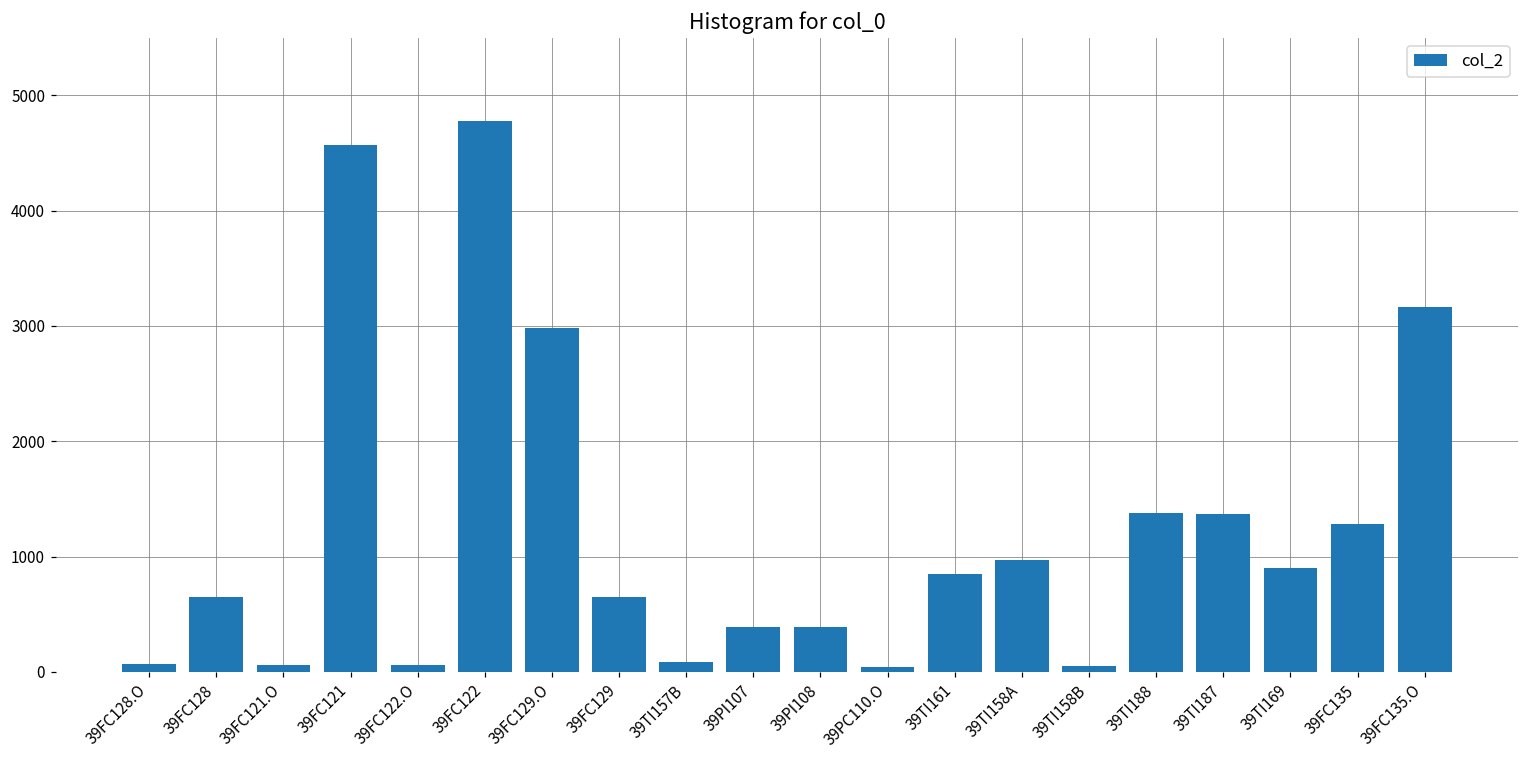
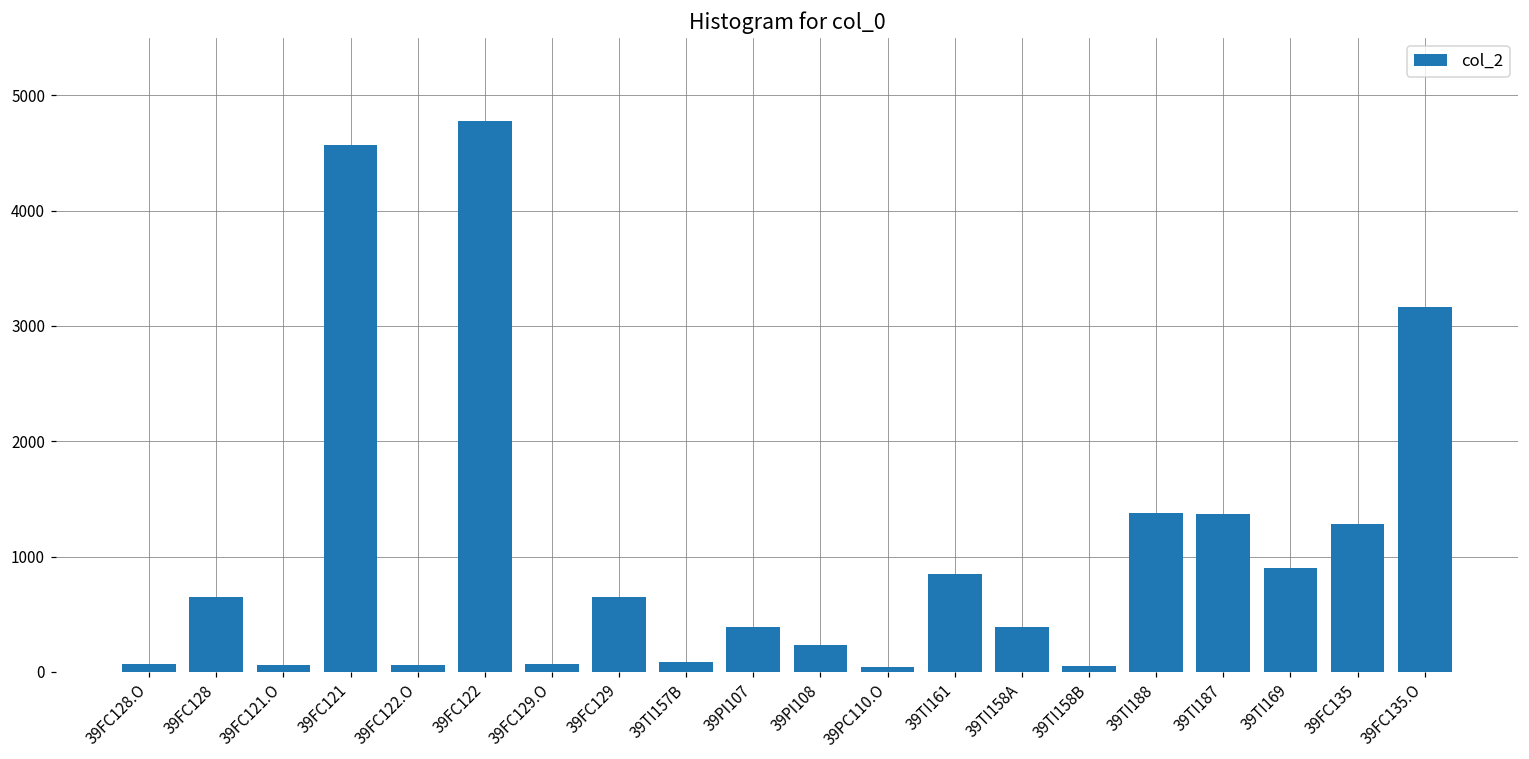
39FC129.O: 2980 -> 60
39PI108: 390 -> 230
39TI158A: 970 -> 390
